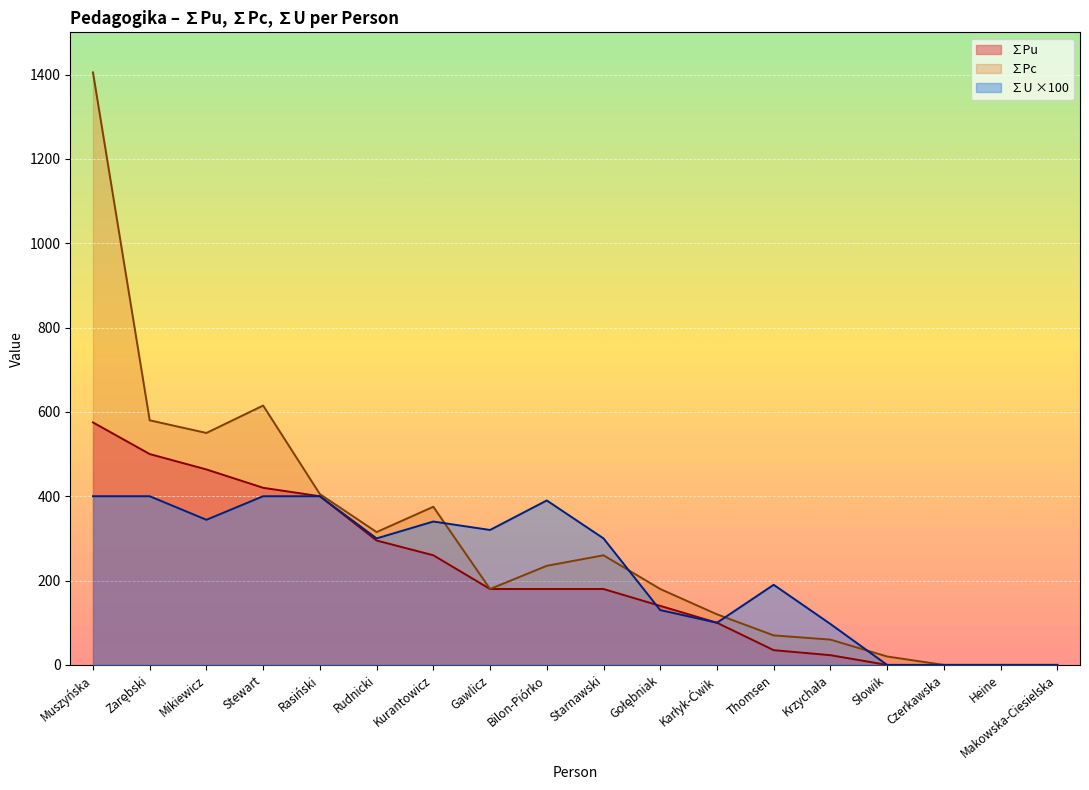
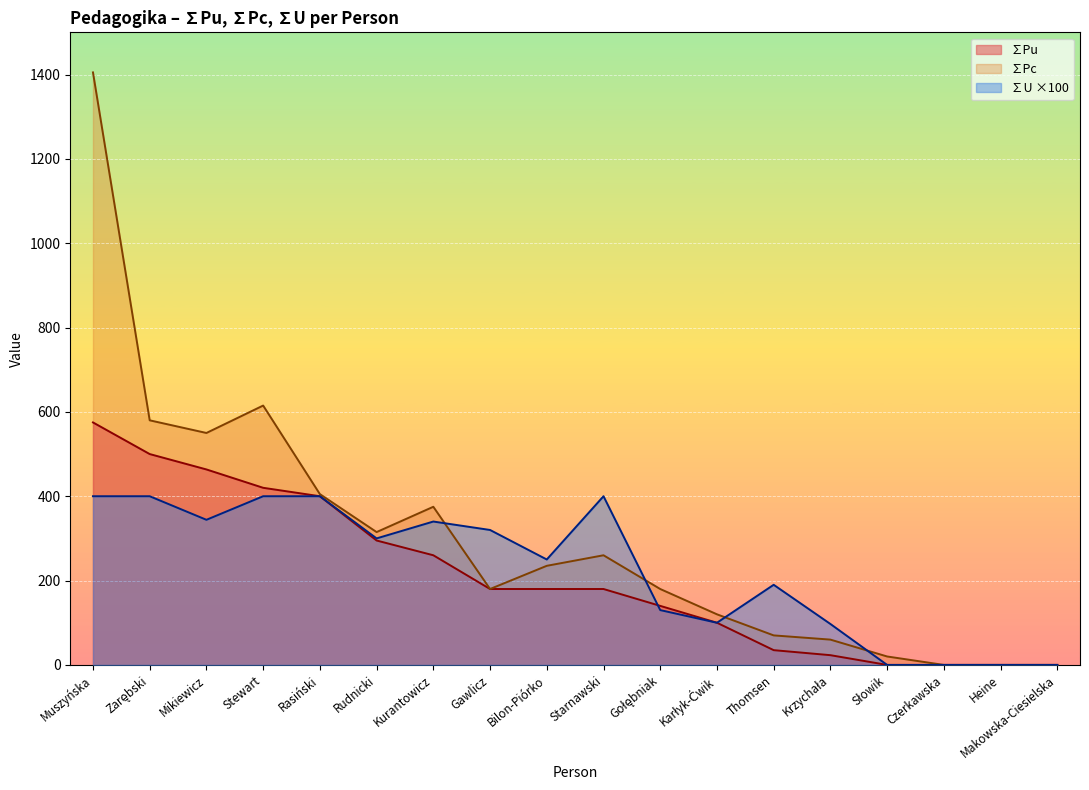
∑U ×100, Bilon-Piórko: 390 -> 250
∑U ×100, Starnawski: 300 -> 400
